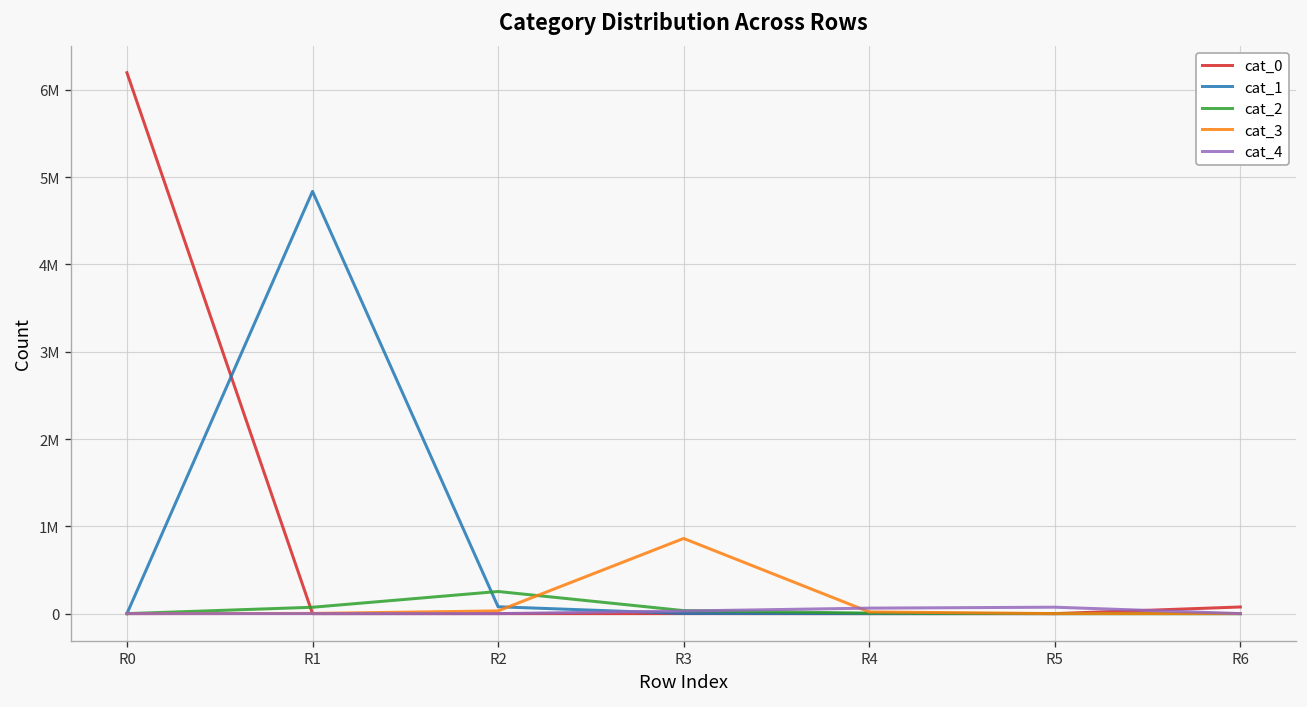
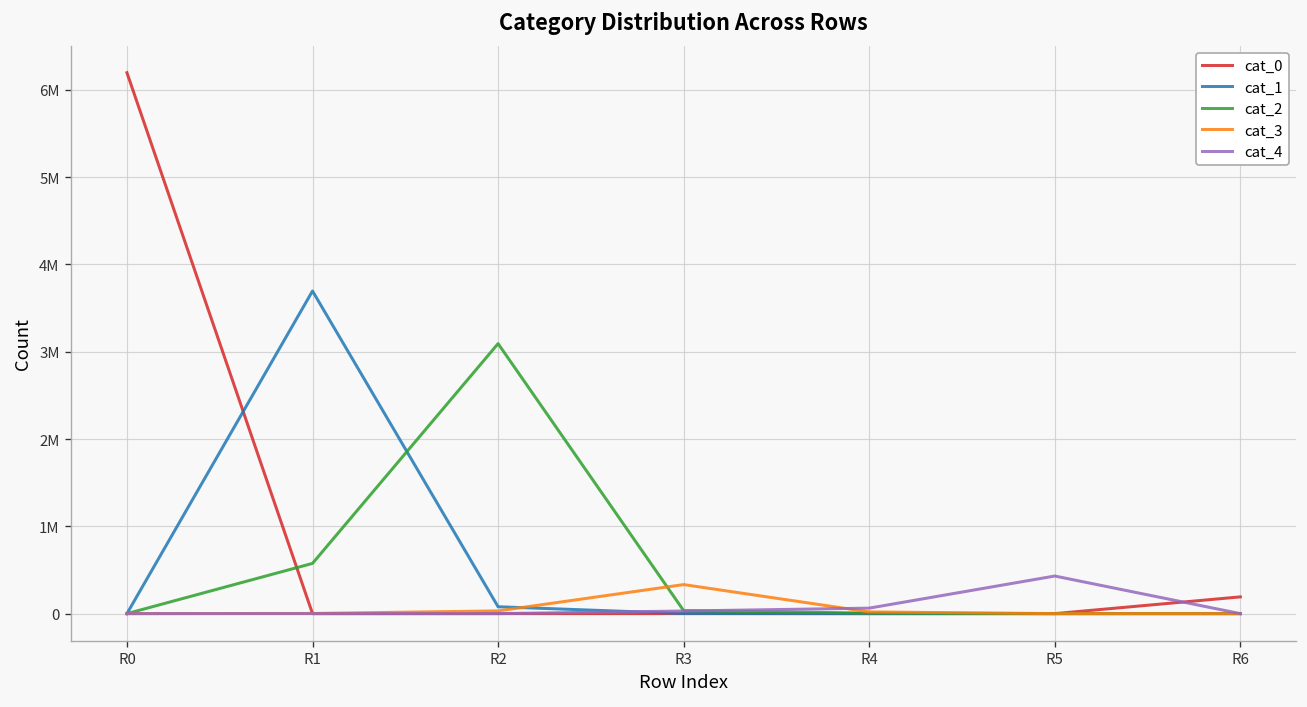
cat_1, R1: 4800000 -> 3700000
cat_2, R1: 100000 -> 600000
cat_2, R2: 300000 -> 3100000
cat_3, R3: 900000 -> 300000
cat_4, R5: 100000 -> 400000
cat_0, R6: 100000 -> 200000
